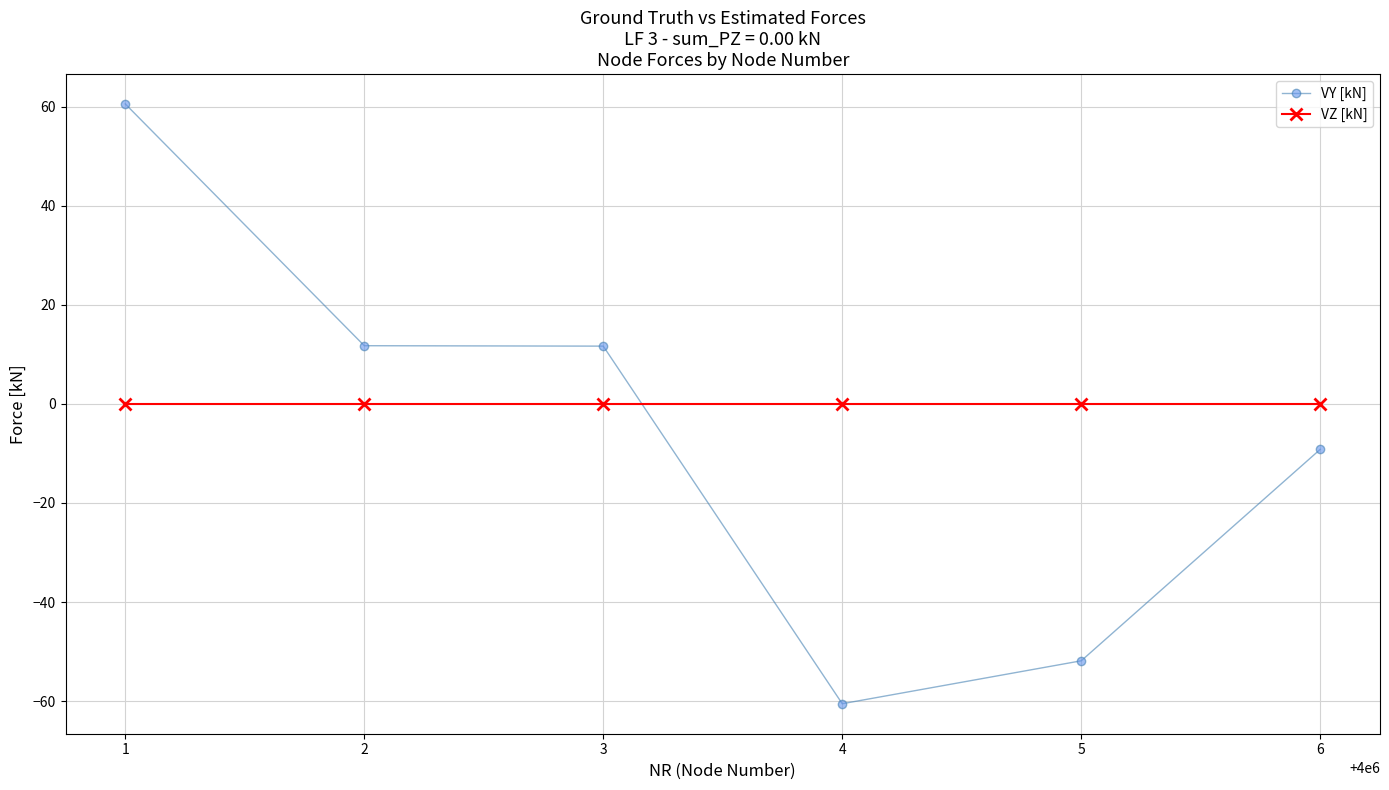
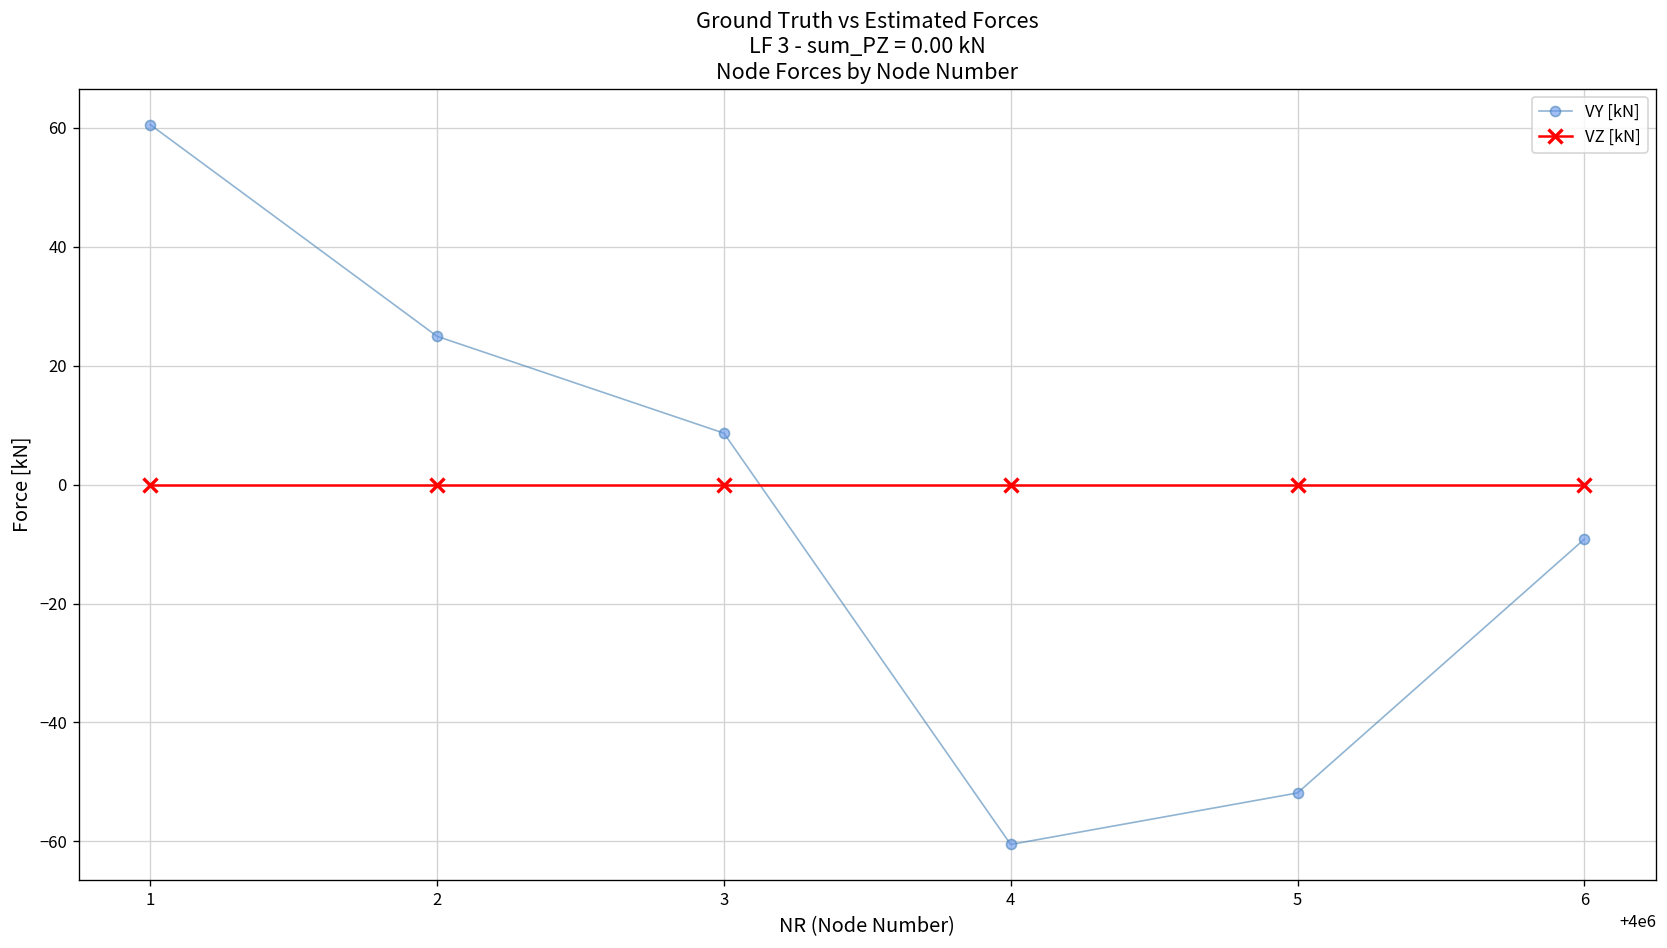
VY [kN], 2: 12 -> 25
VY [kN], 3: 12 -> 9
